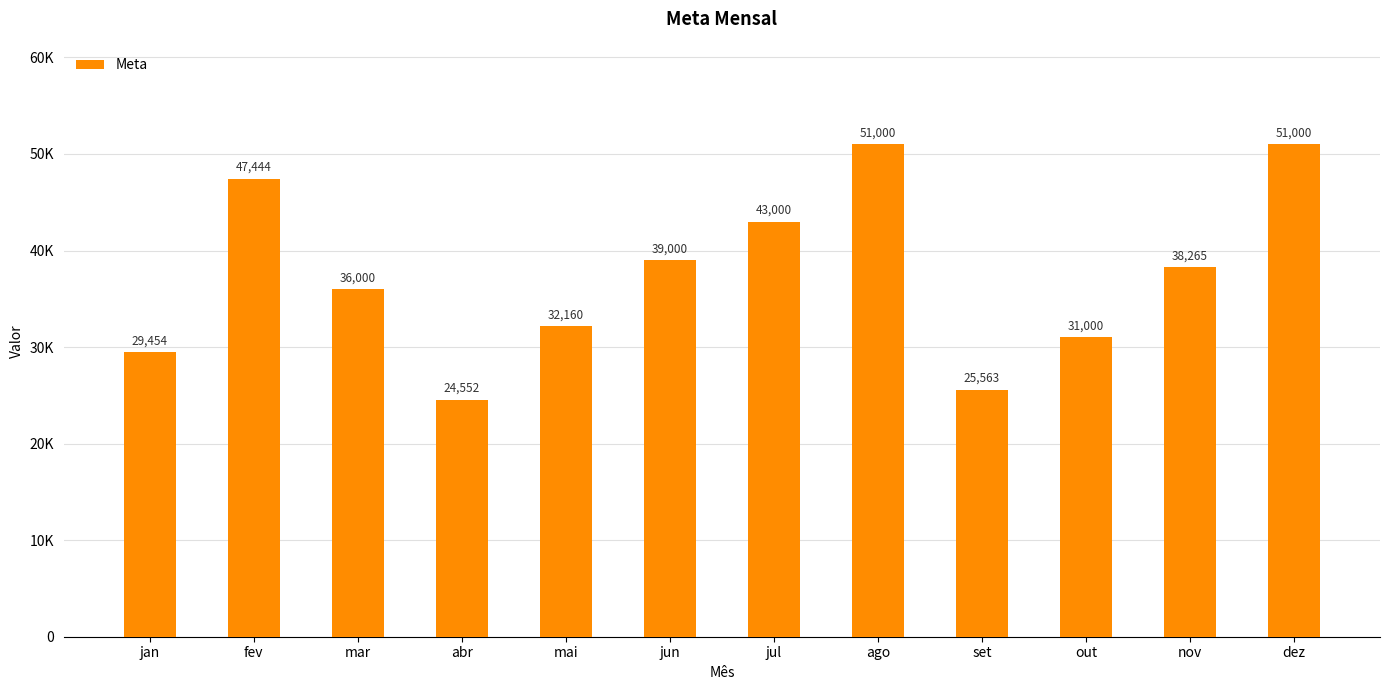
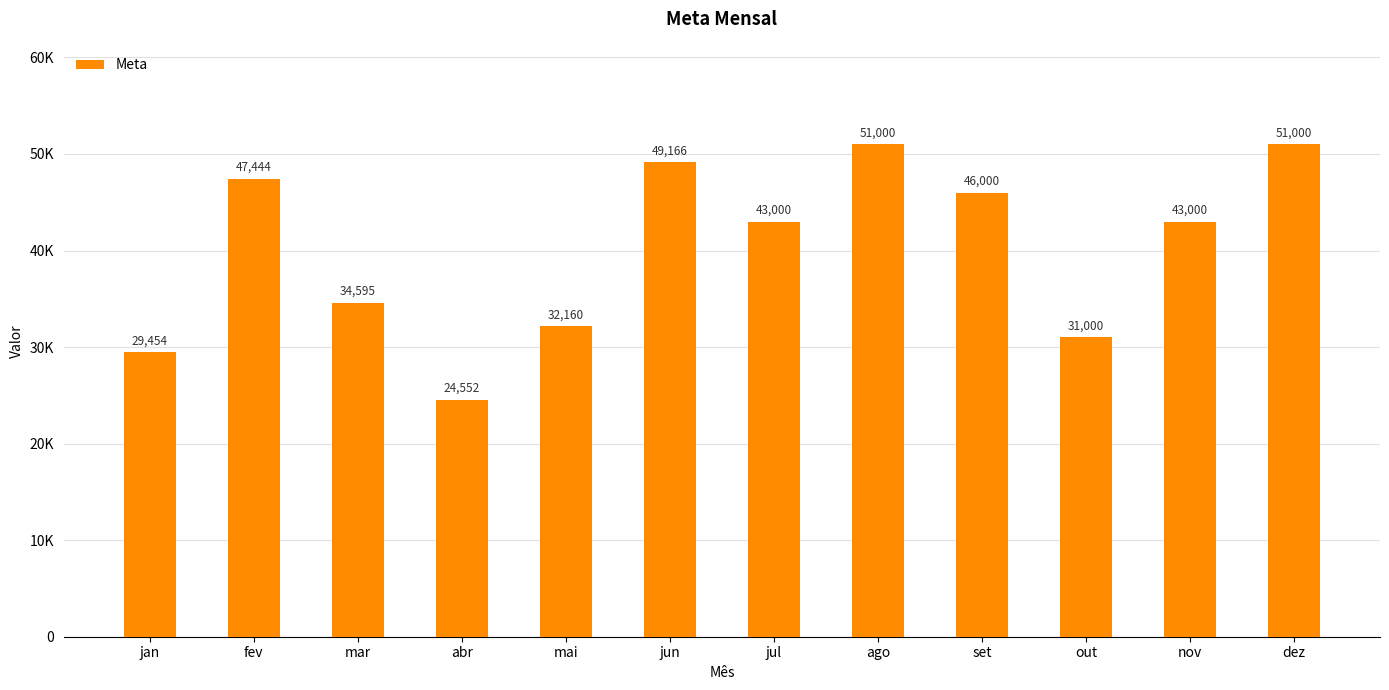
mar: 36,000 -> 34,595
jun: 39,000 -> 49,166
set: 25,563 -> 46,000
nov: 38,265 -> 43,000
